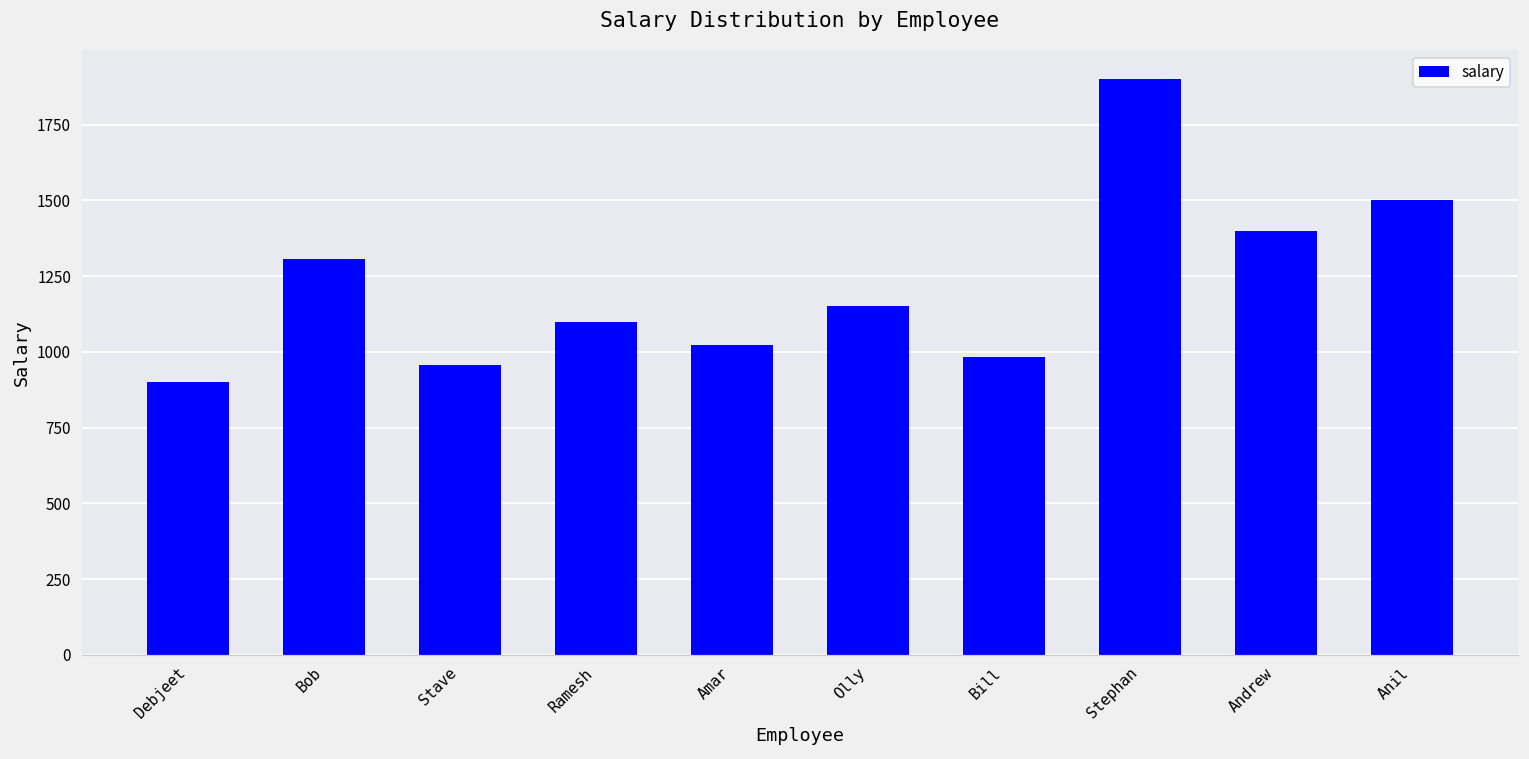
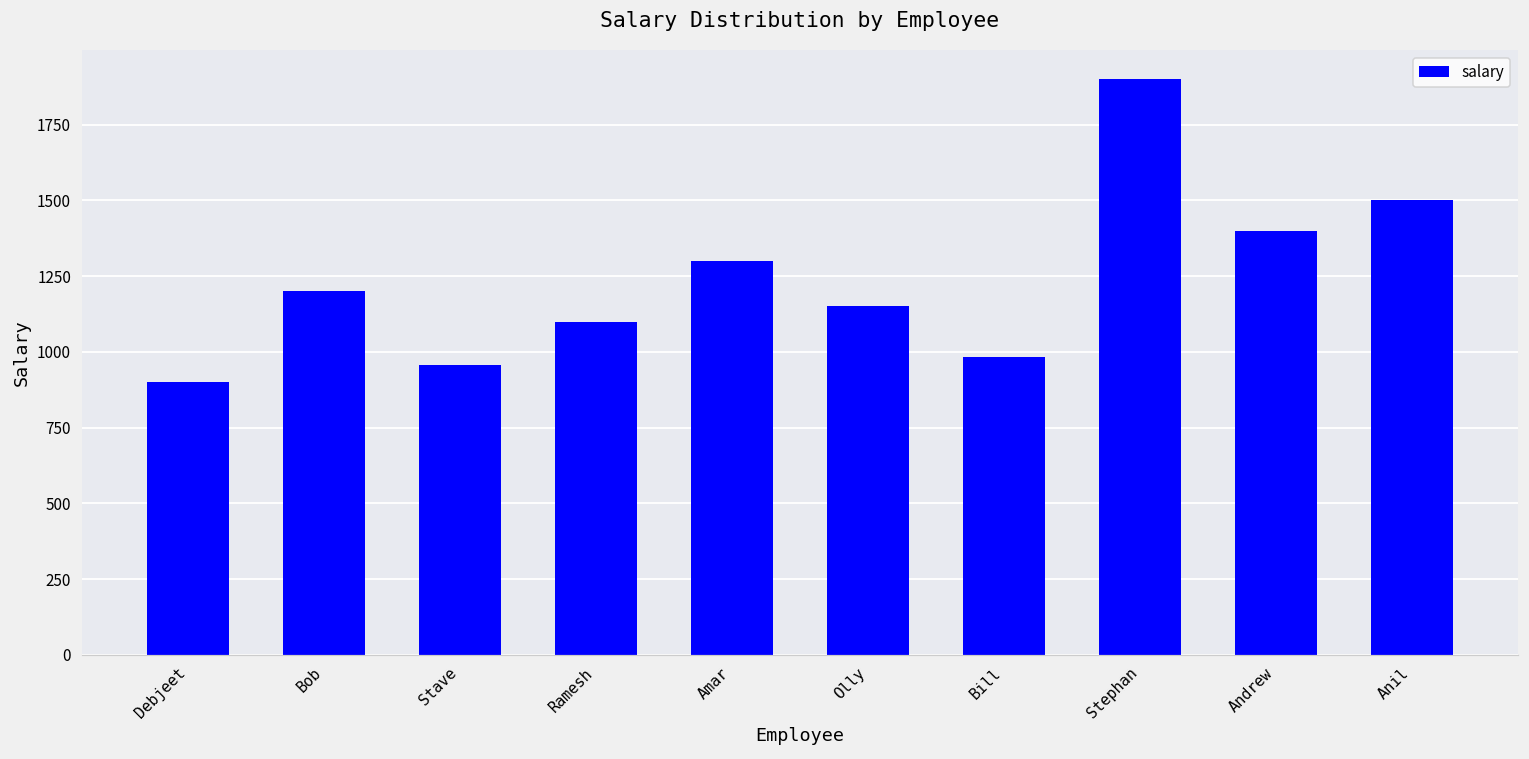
Bob: 1310 -> 1200
Amar: 1020 -> 1300
